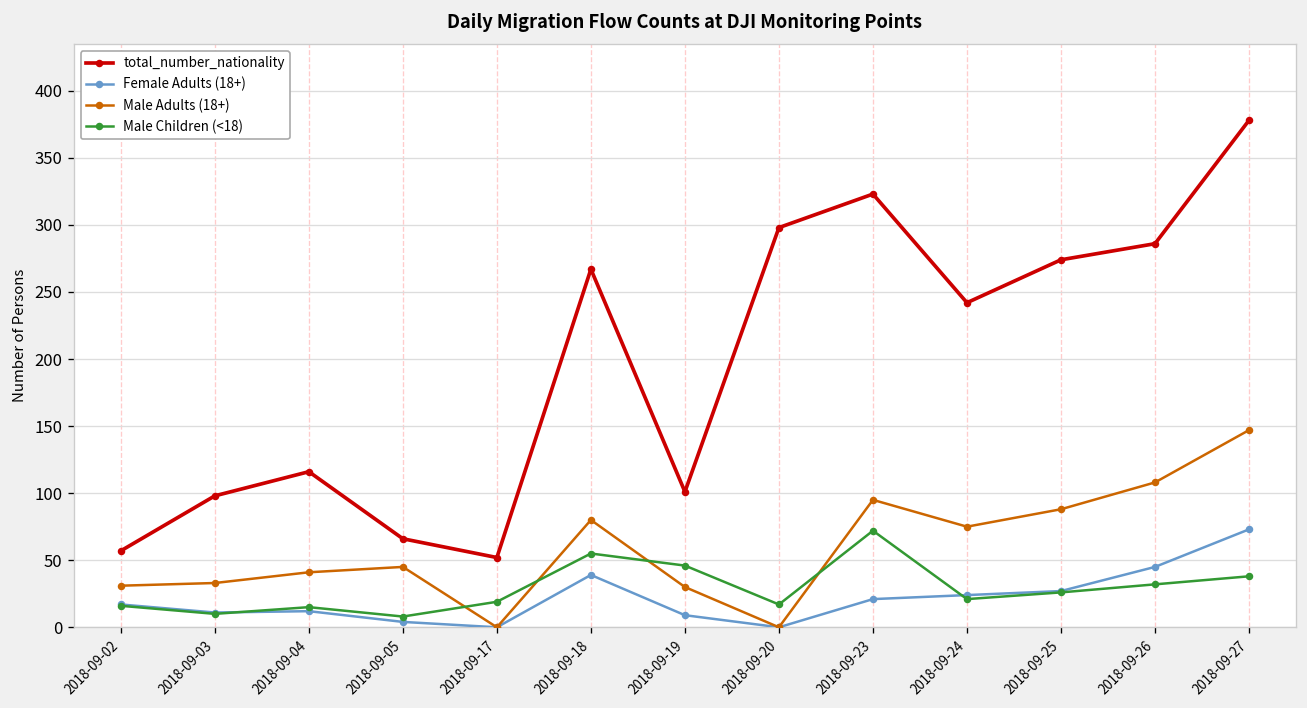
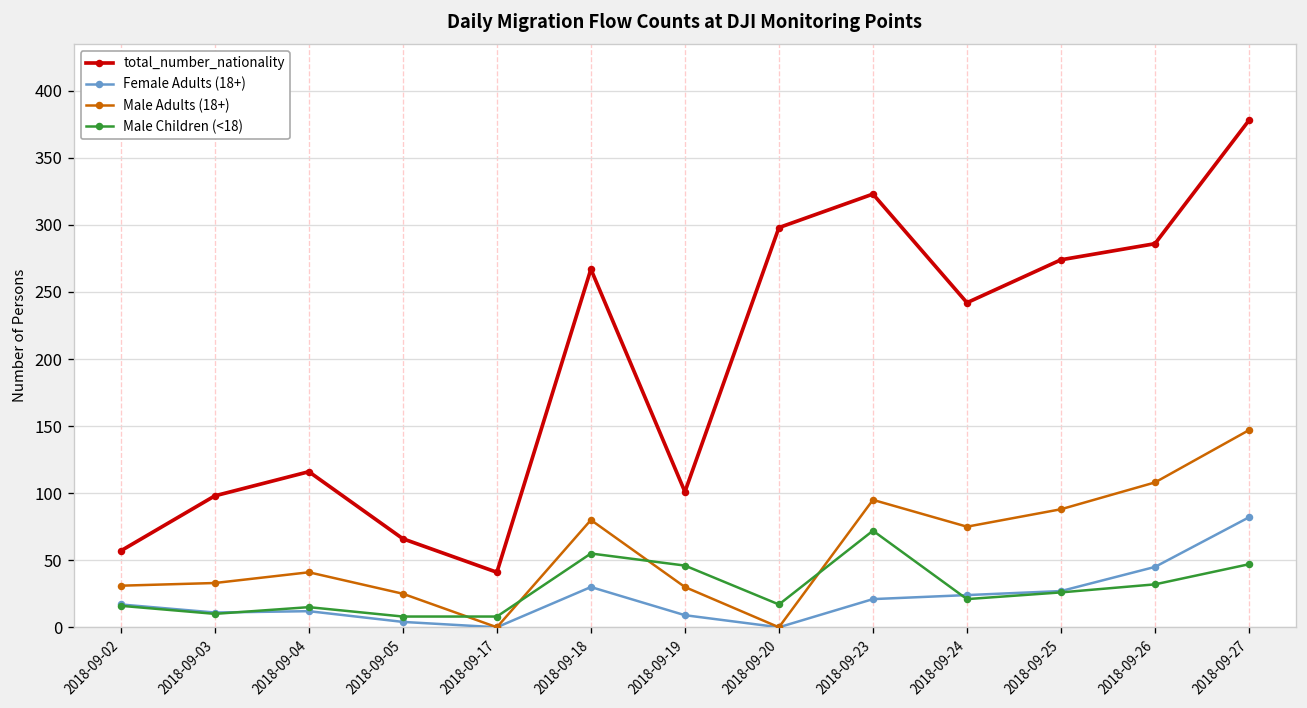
Male Adults (18+), 2018-09-05: 45 -> 25
total_number_nationality, 2018-09-17: 52 -> 41
Male Children (<18), 2018-09-17: 19 -> 8
Female Adults (18+), 2018-09-18: 39 -> 30
Female Adults (18+), 2018-09-27: 73 -> 82
Male Children (<18), 2018-09-27: 38 -> 47
